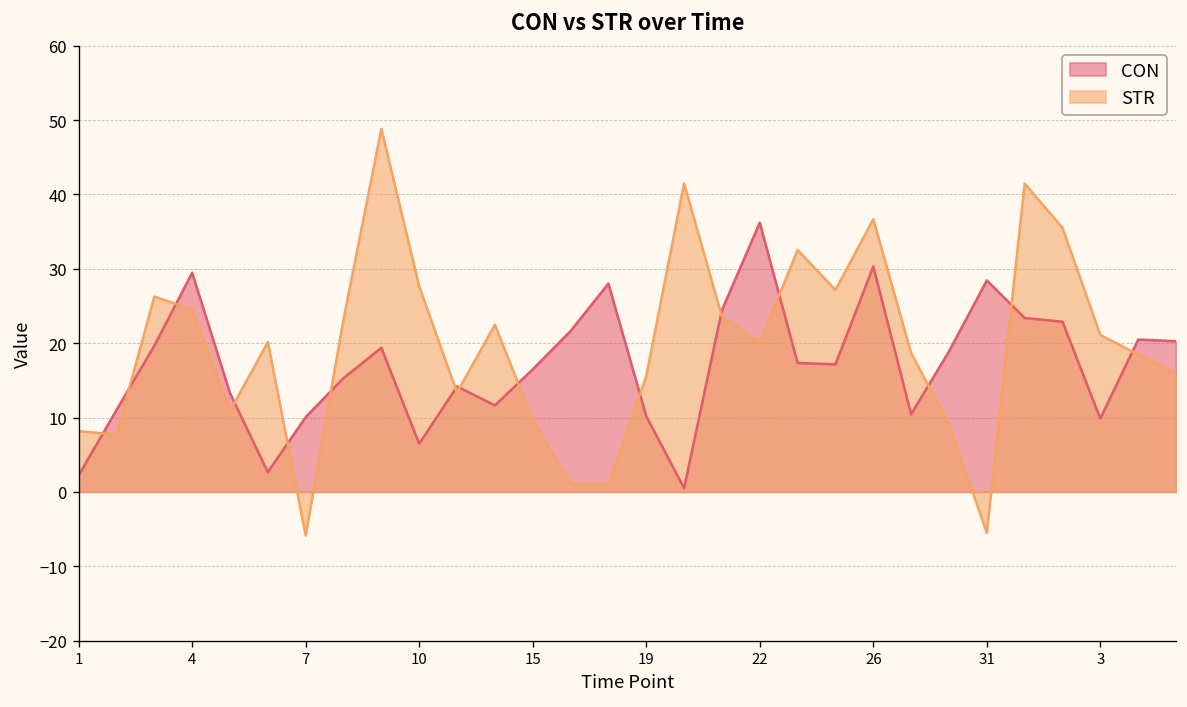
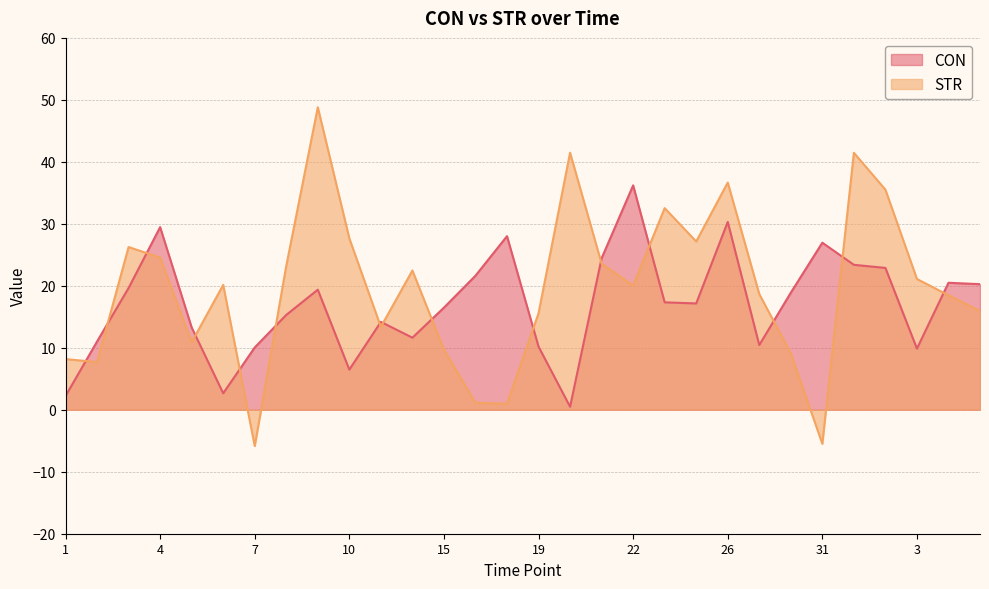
CON, 31: 28 -> 27
